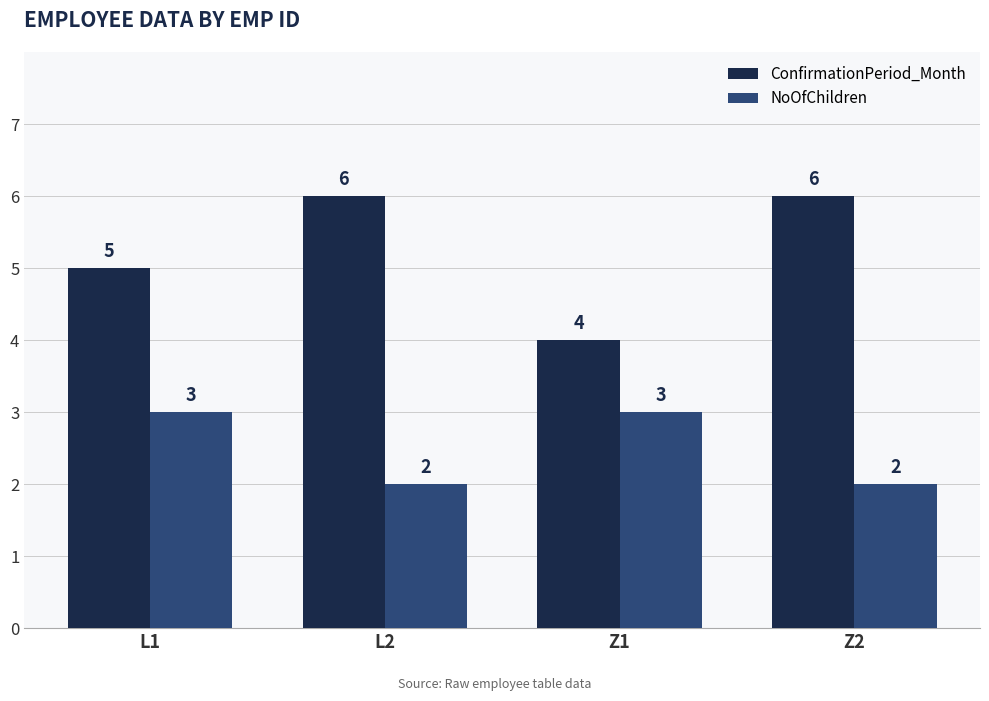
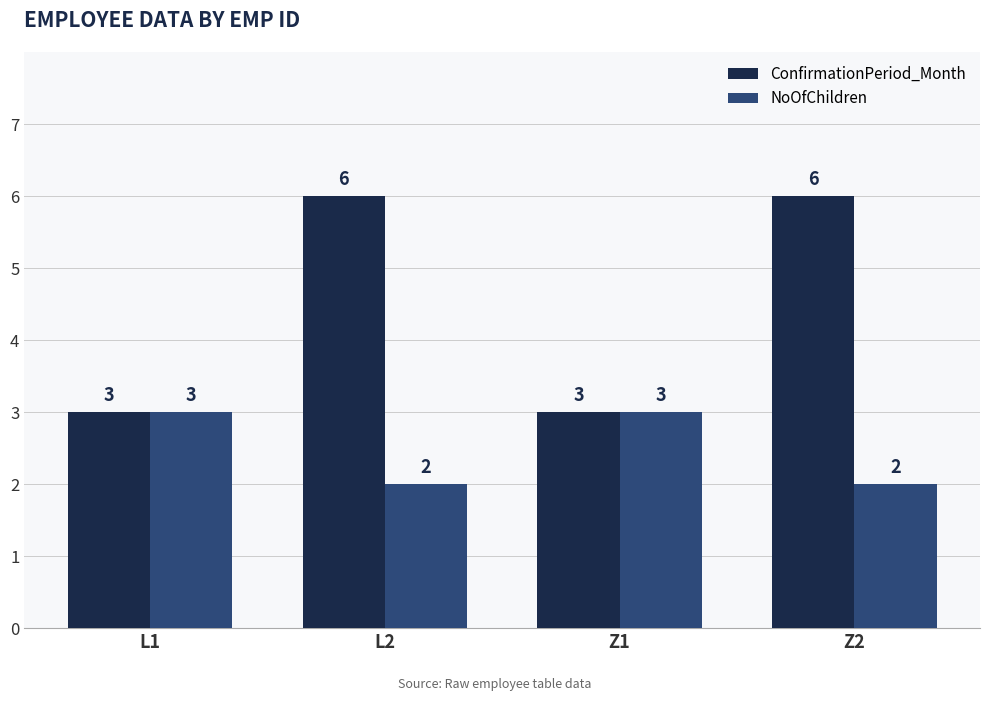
ConfirmationPeriod_Month, L1: 5 -> 3
ConfirmationPeriod_Month, Z1: 4 -> 3
